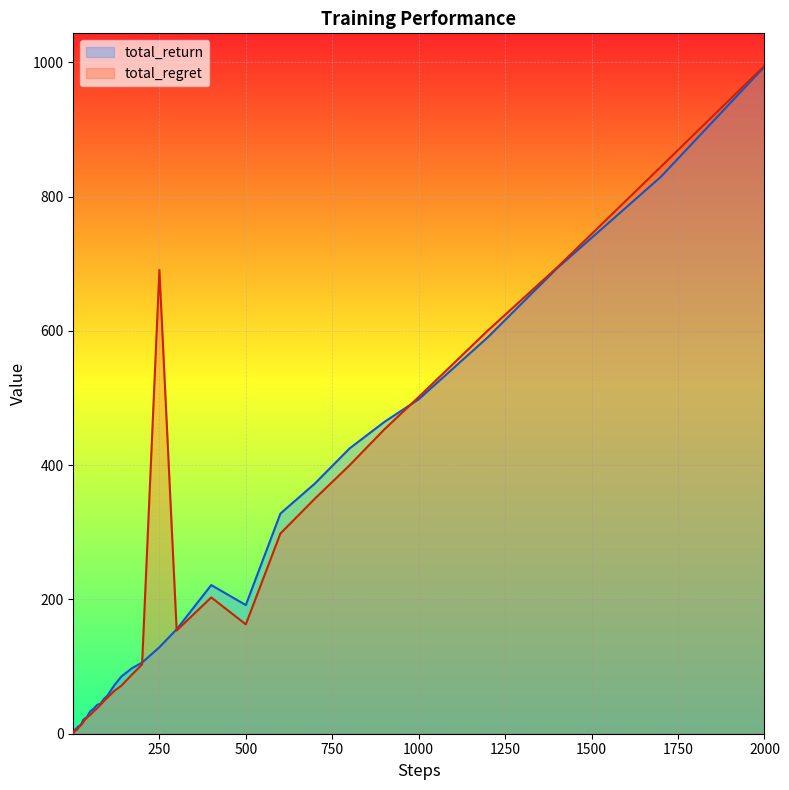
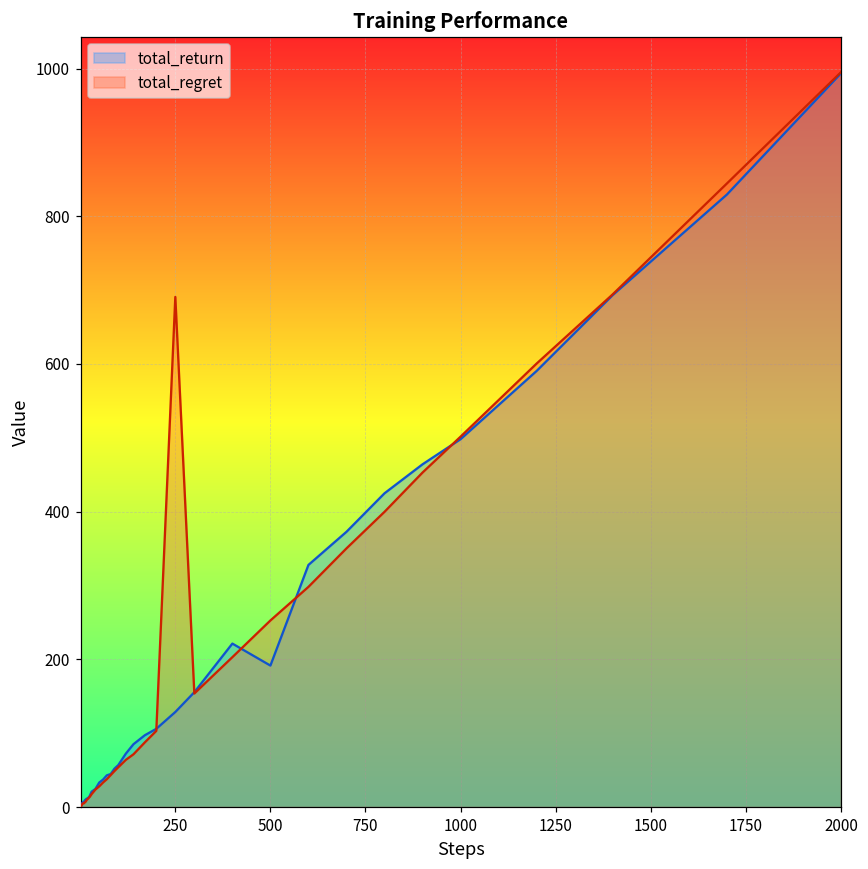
total_regret, 500: 160 -> 250
